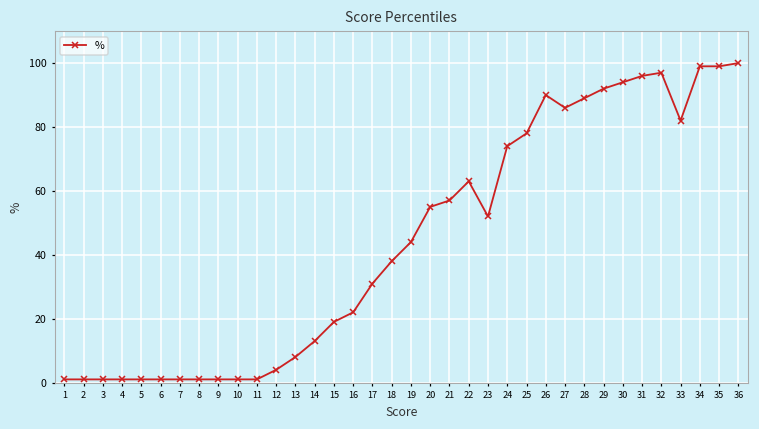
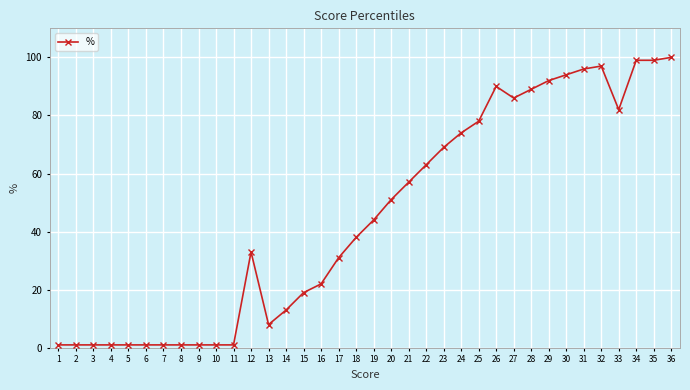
12: 4 -> 33
20: 55 -> 51
23: 52 -> 69
